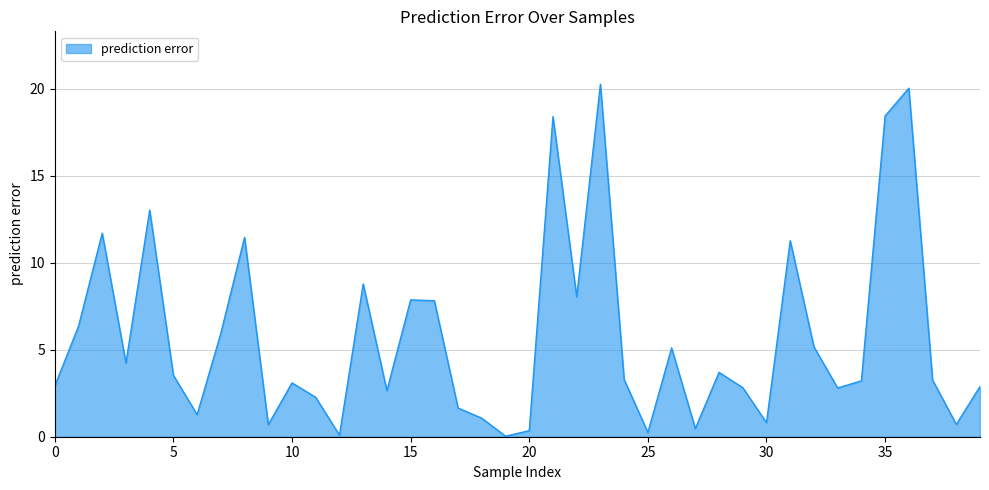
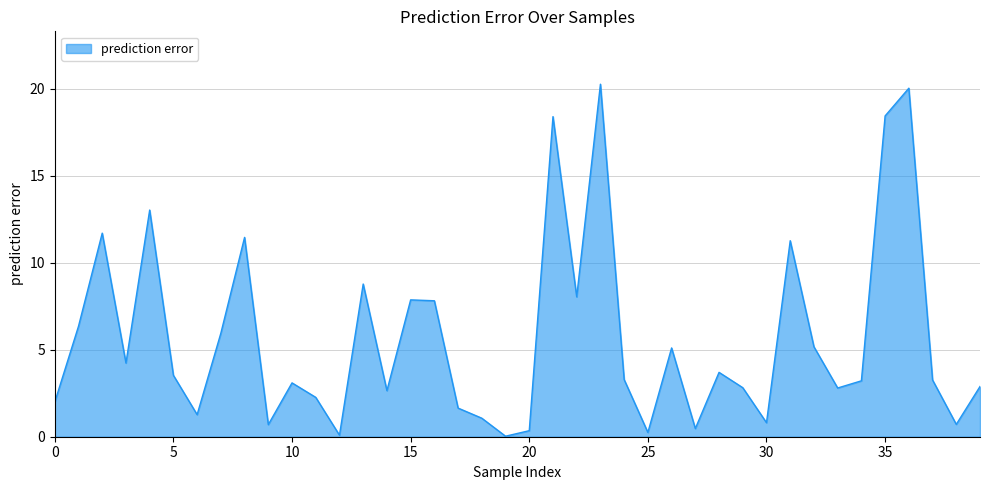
0: 2.9 -> 2.0
